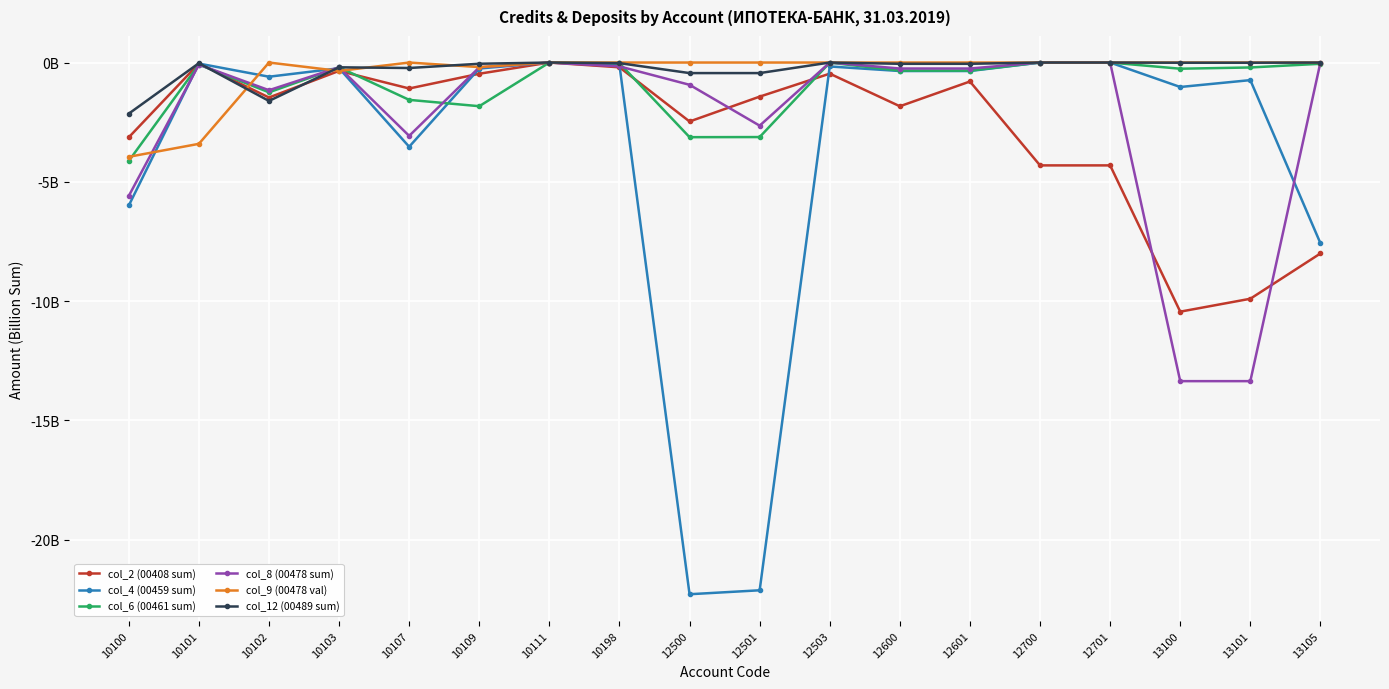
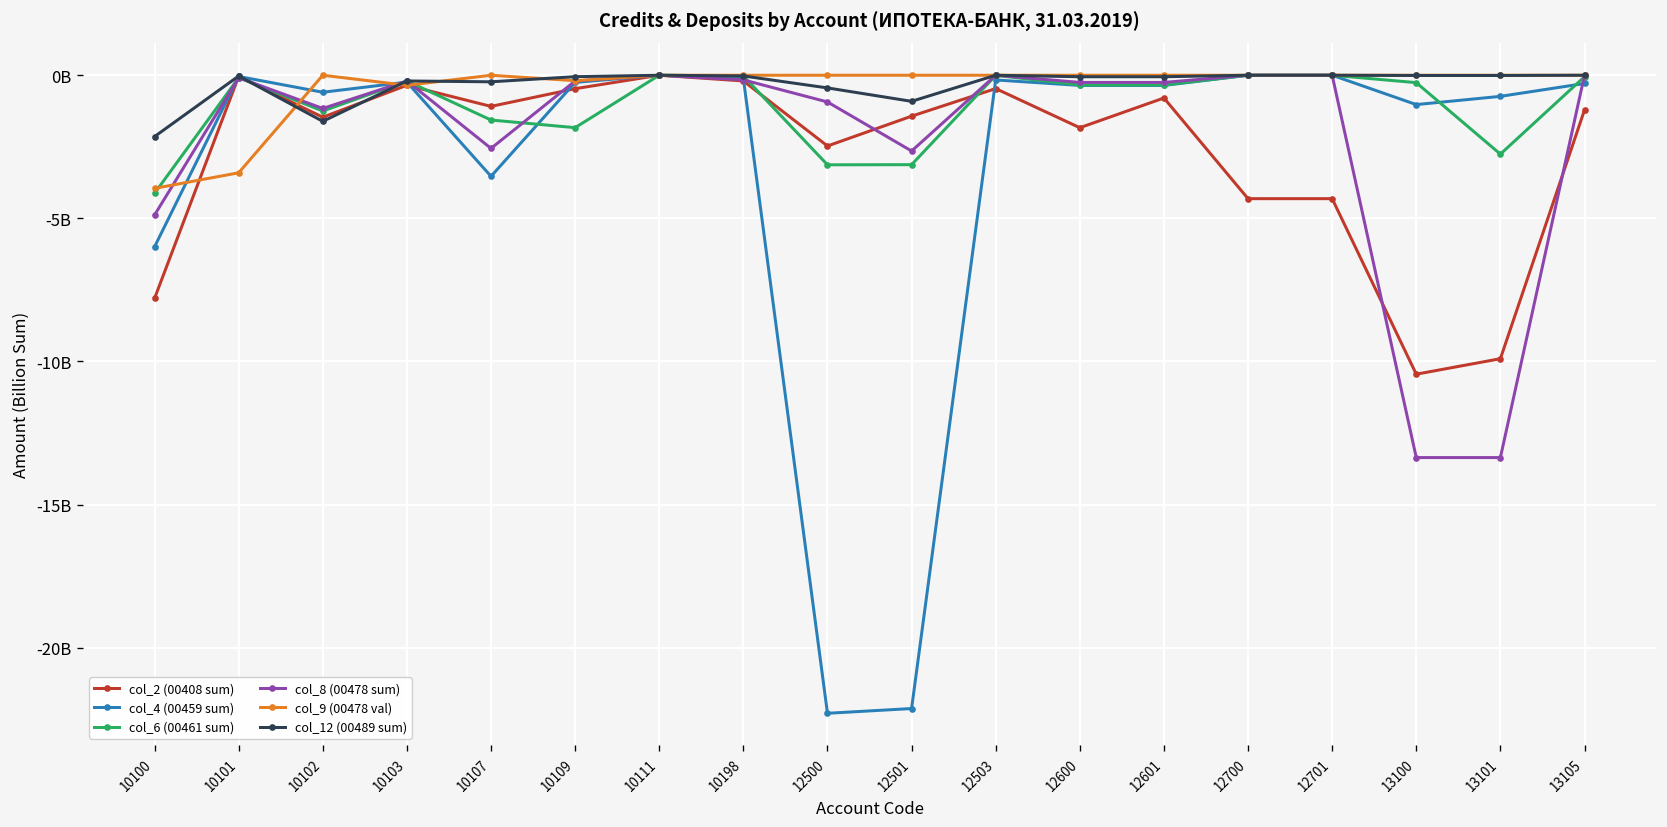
col_2 (00408 sum), 10100: -3100000000 -> -7800000000
col_8 (00478 sum), 10100: -5600000000 -> -4900000000
col_8 (00478 sum), 10107: -3100000000 -> -2600000000
col_12 (00489 sum), 12501: -400000000 -> -900000000
col_6 (00461 sum), 13101: -200000000 -> -2800000000
col_2 (00408 sum), 13105: -8000000000 -> -1200000000
col_4 (00459 sum), 13105: -7600000000 -> -300000000
